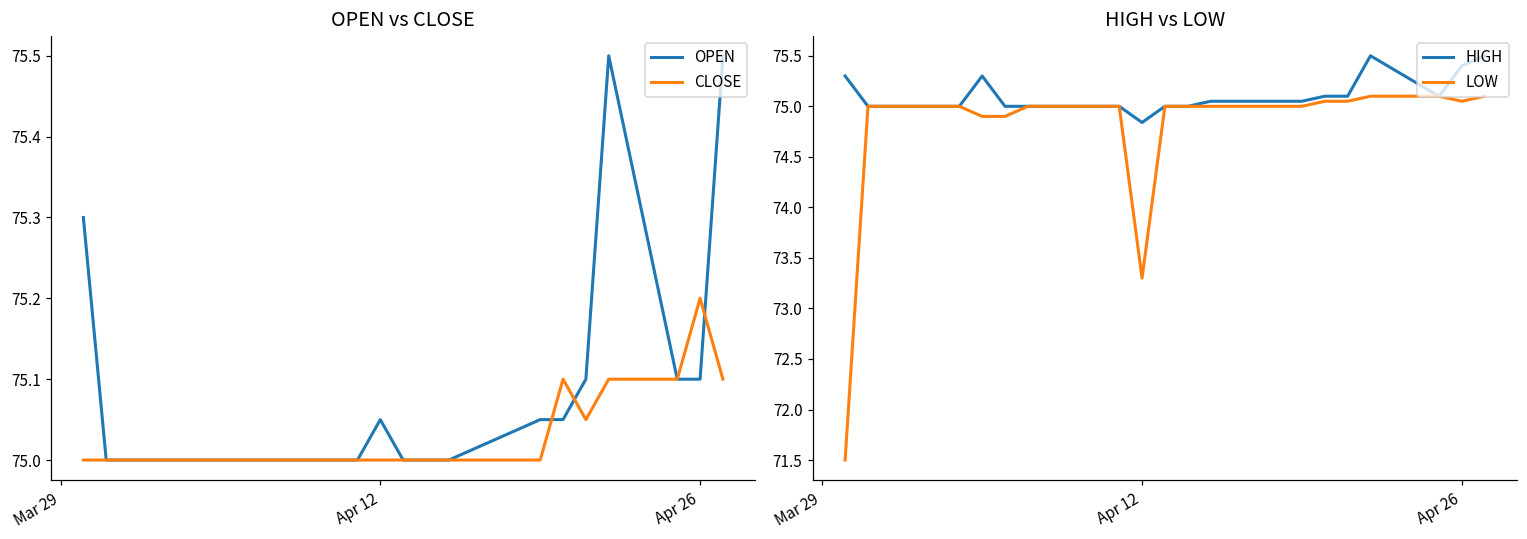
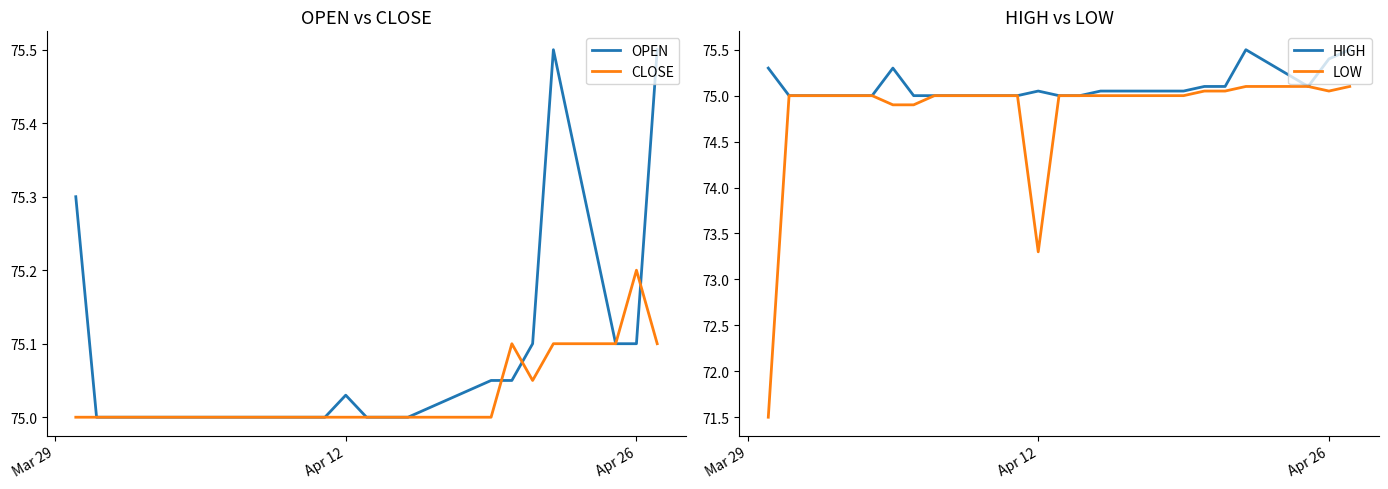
OPEN vs CLOSE, OPEN, Apr 12: 75.05 -> 75.03
HIGH vs LOW, HIGH, Apr 12: 74.8 -> 75.1
